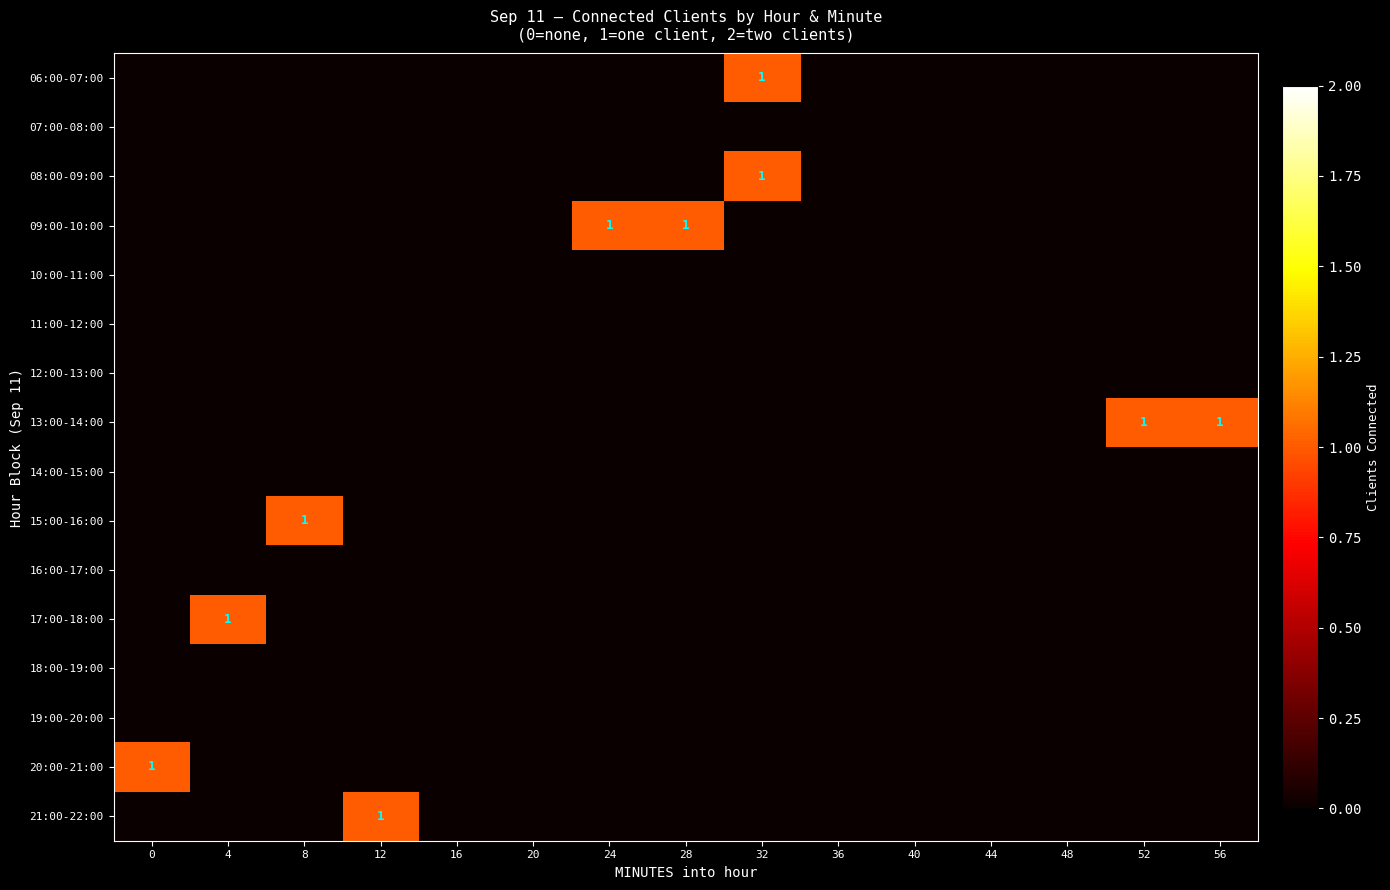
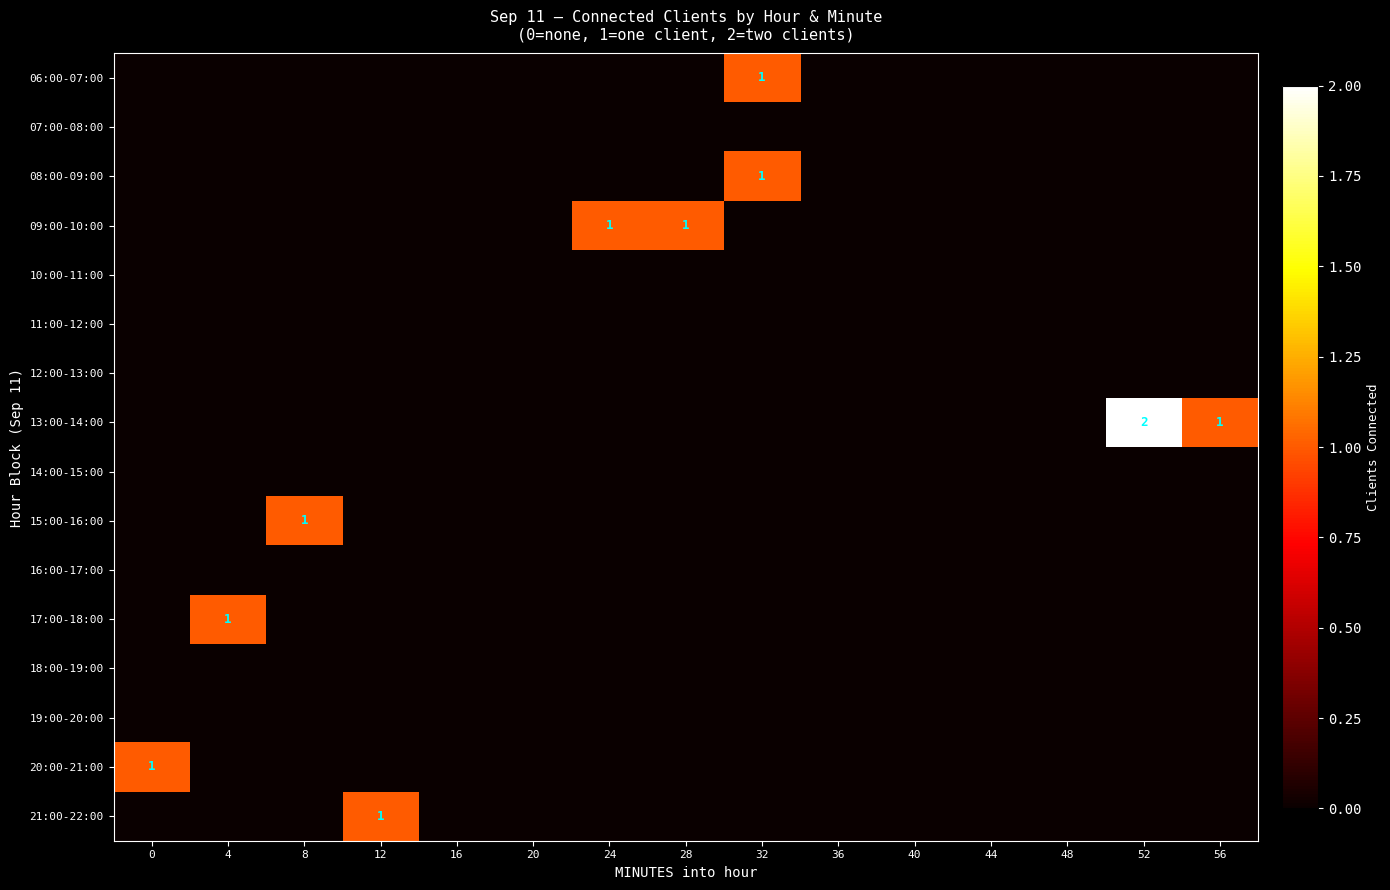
13:00-14:00, 52: 1 -> 2
